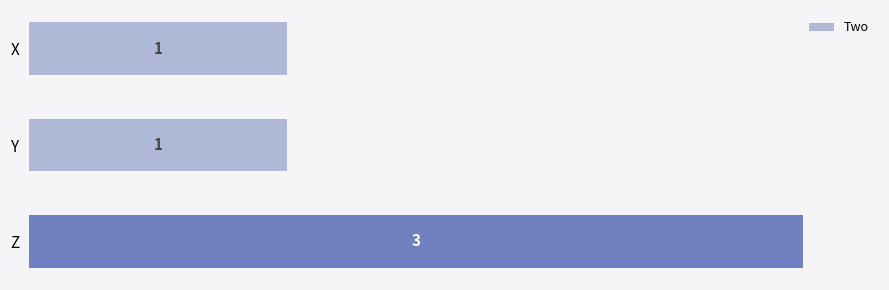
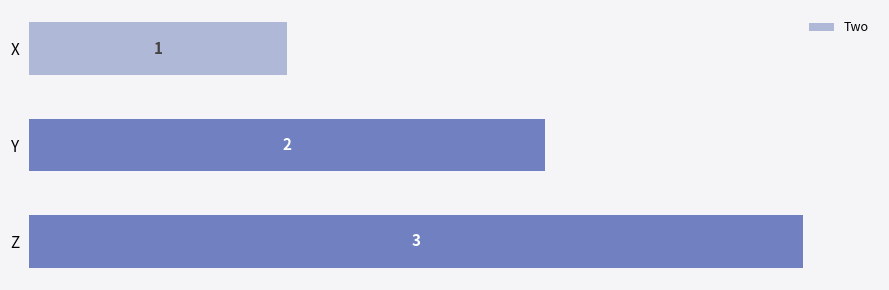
Y: 1 -> 2
